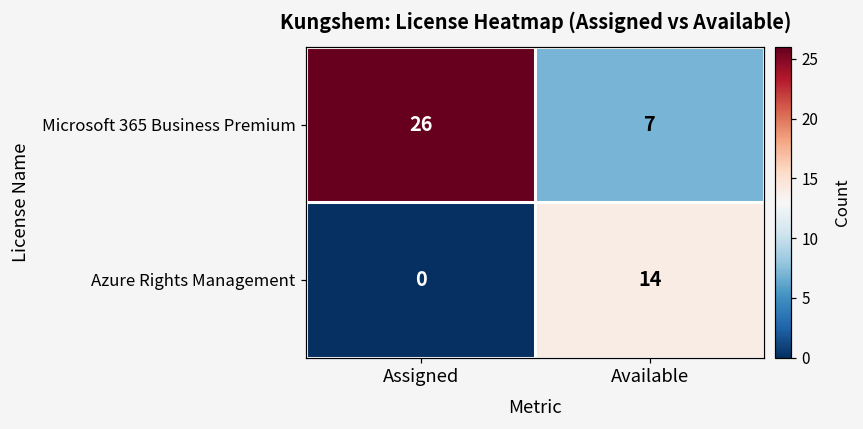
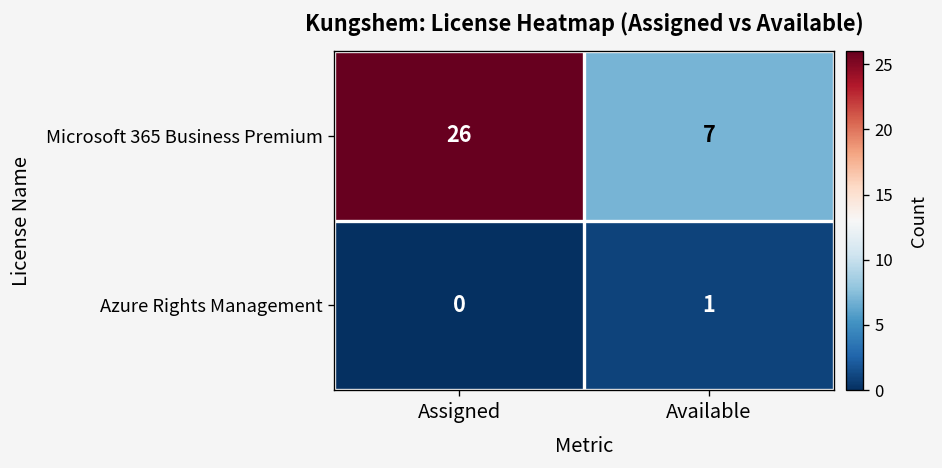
Azure Rights Management, Available: 14 -> 1
